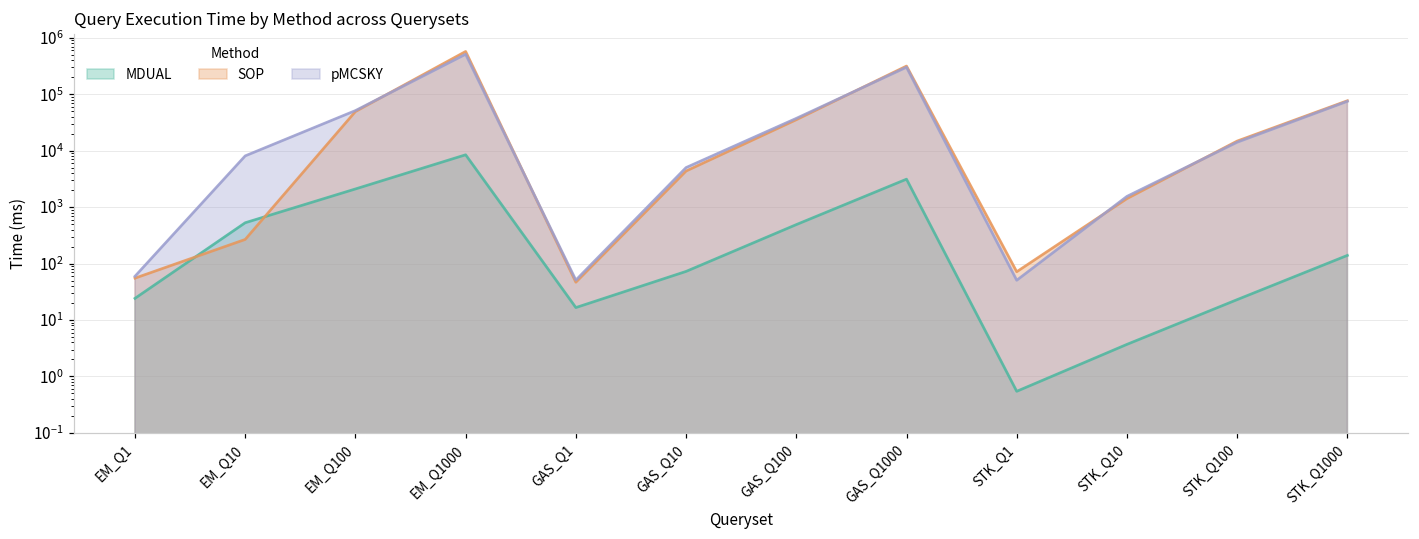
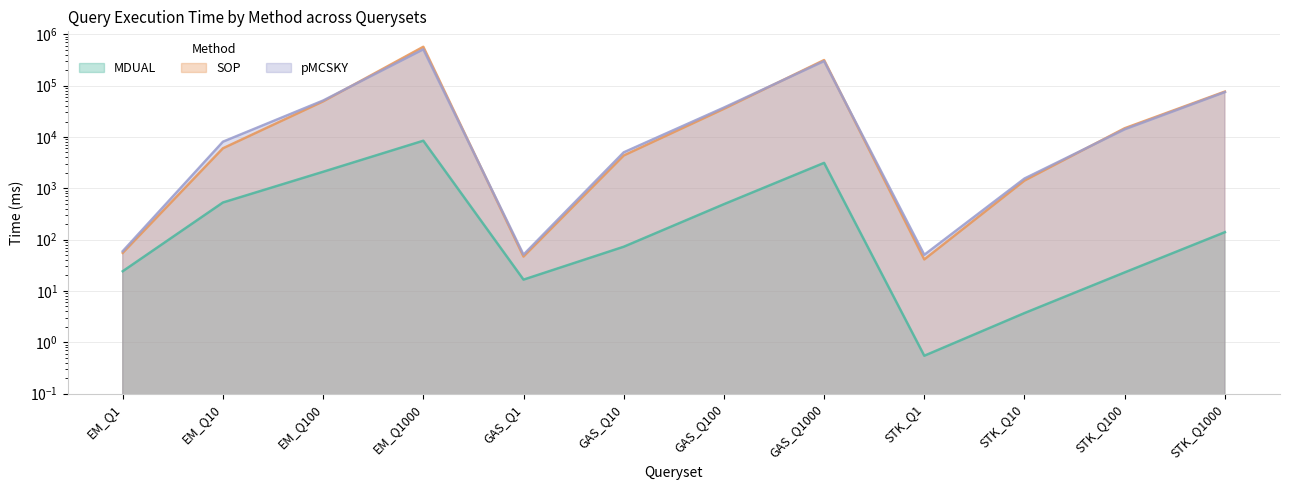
SOP, EM_Q10: 300 -> 6000
SOP, STK_Q1: 70 -> 40
